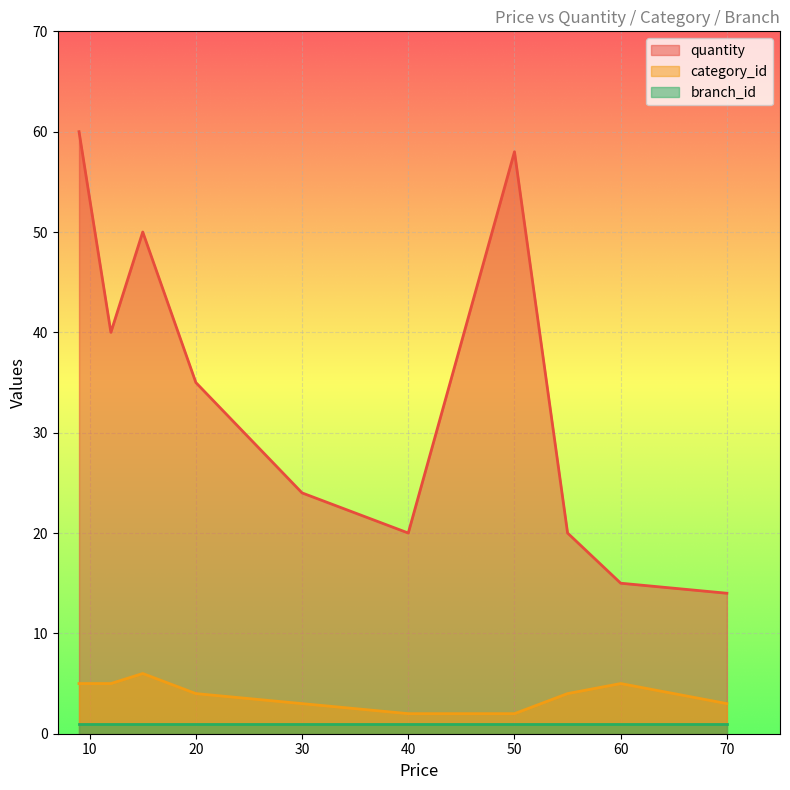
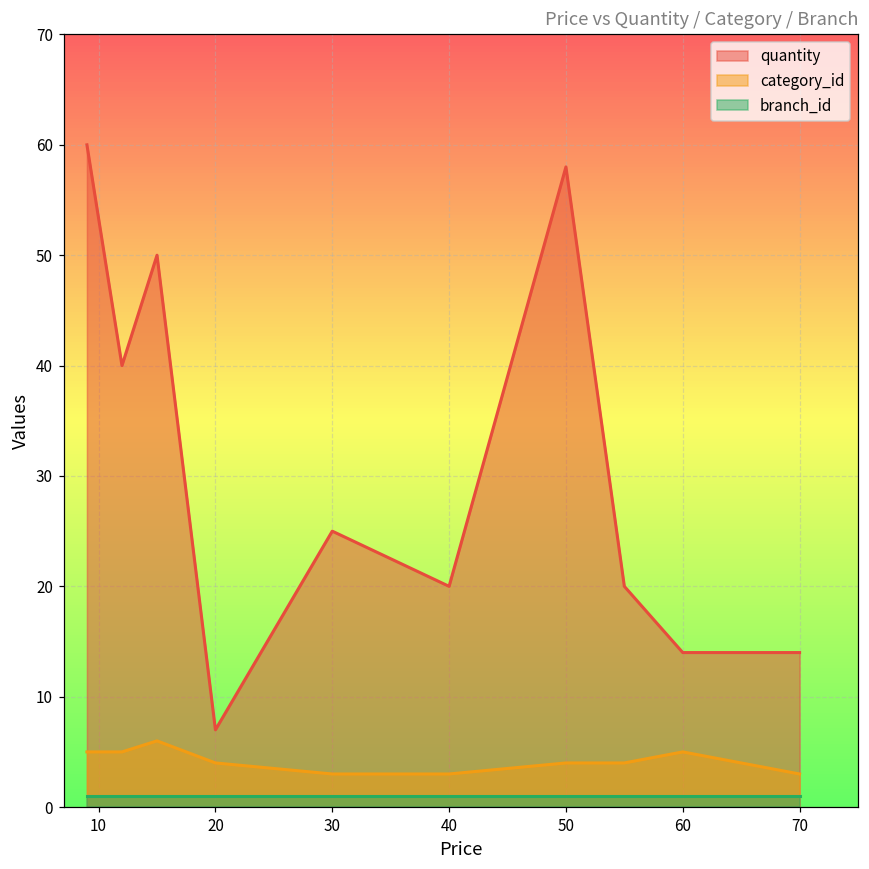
quantity, 20: 35 -> 7
quantity, 30: 24 -> 25
category_id, 40: 2 -> 3
category_id, 50: 2 -> 4
quantity, 60: 15 -> 14
